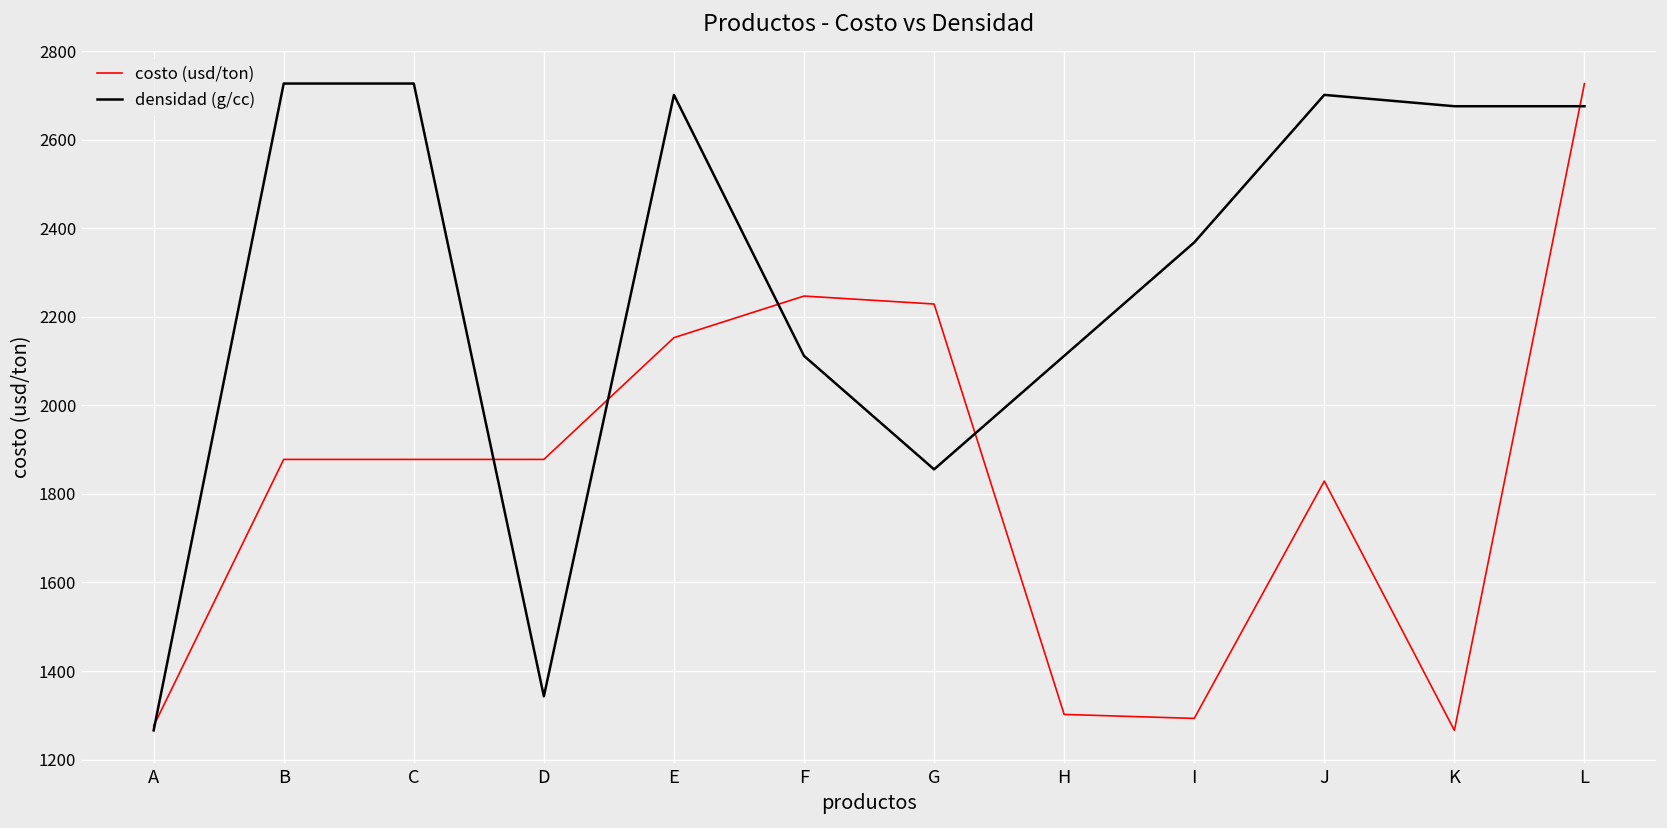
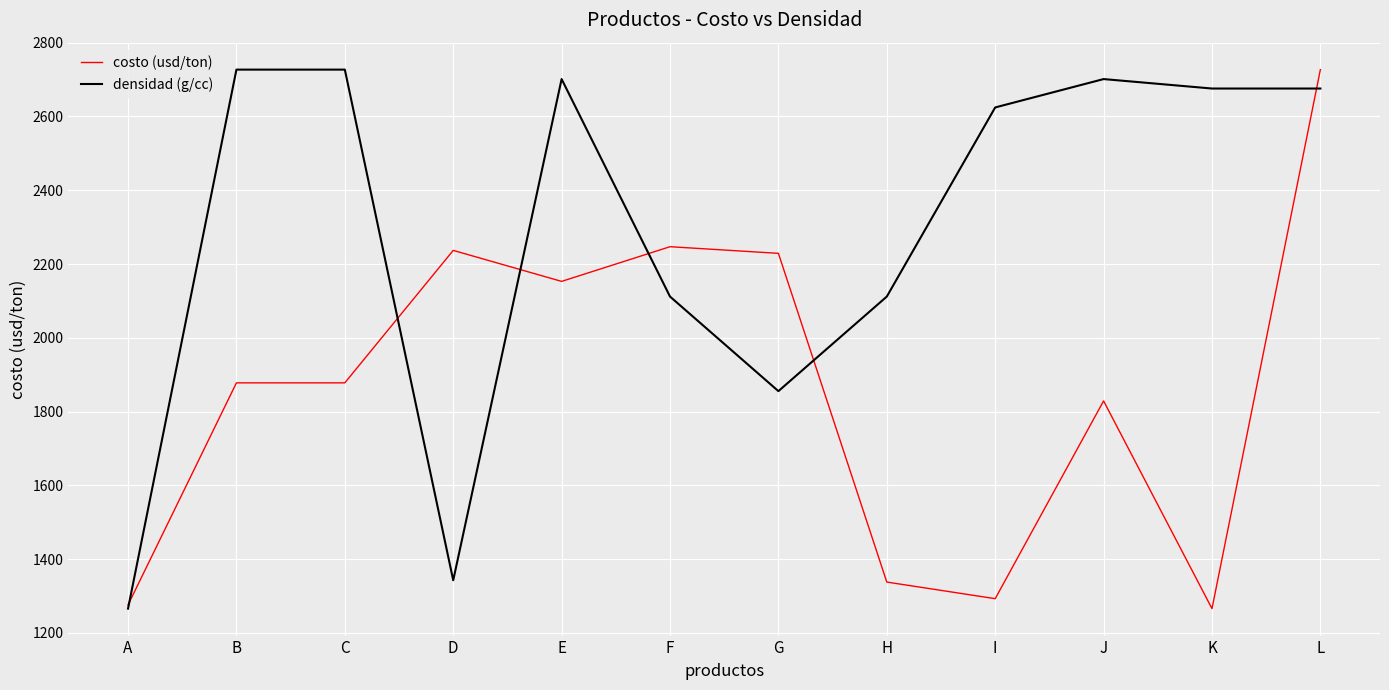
costo (usd/ton), D: 1880 -> 2240
costo (usd/ton), H: 1300 -> 1340
densidad (g/cc), I: 2370 -> 2620
